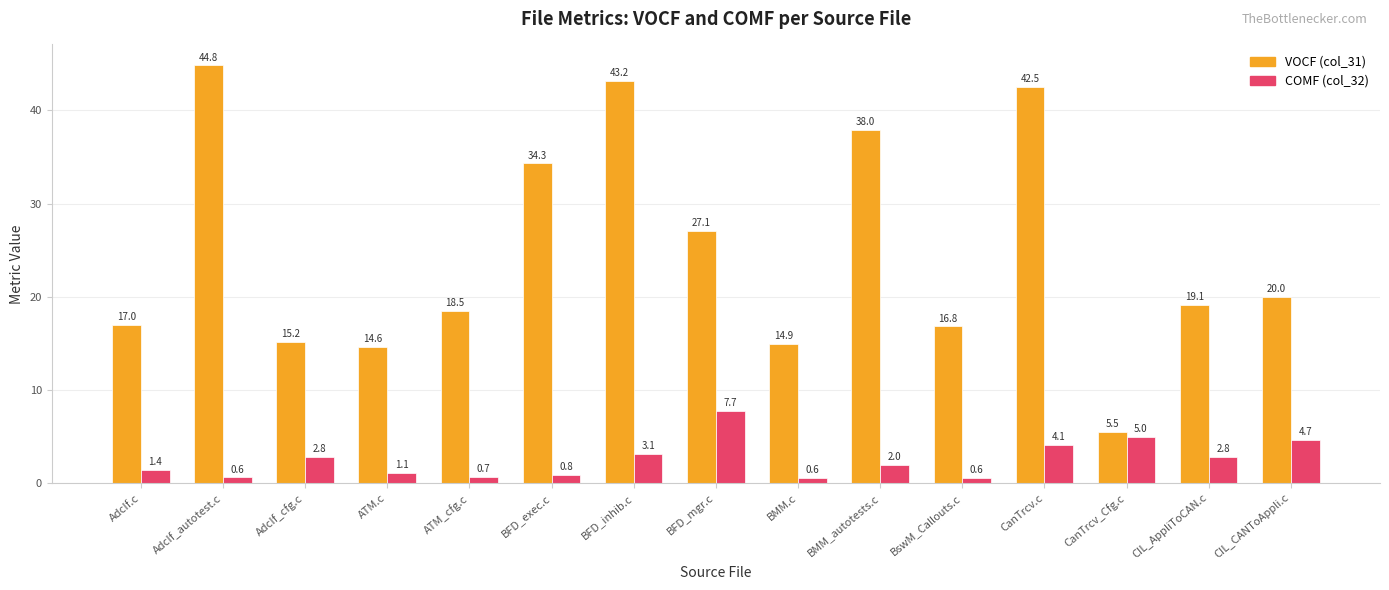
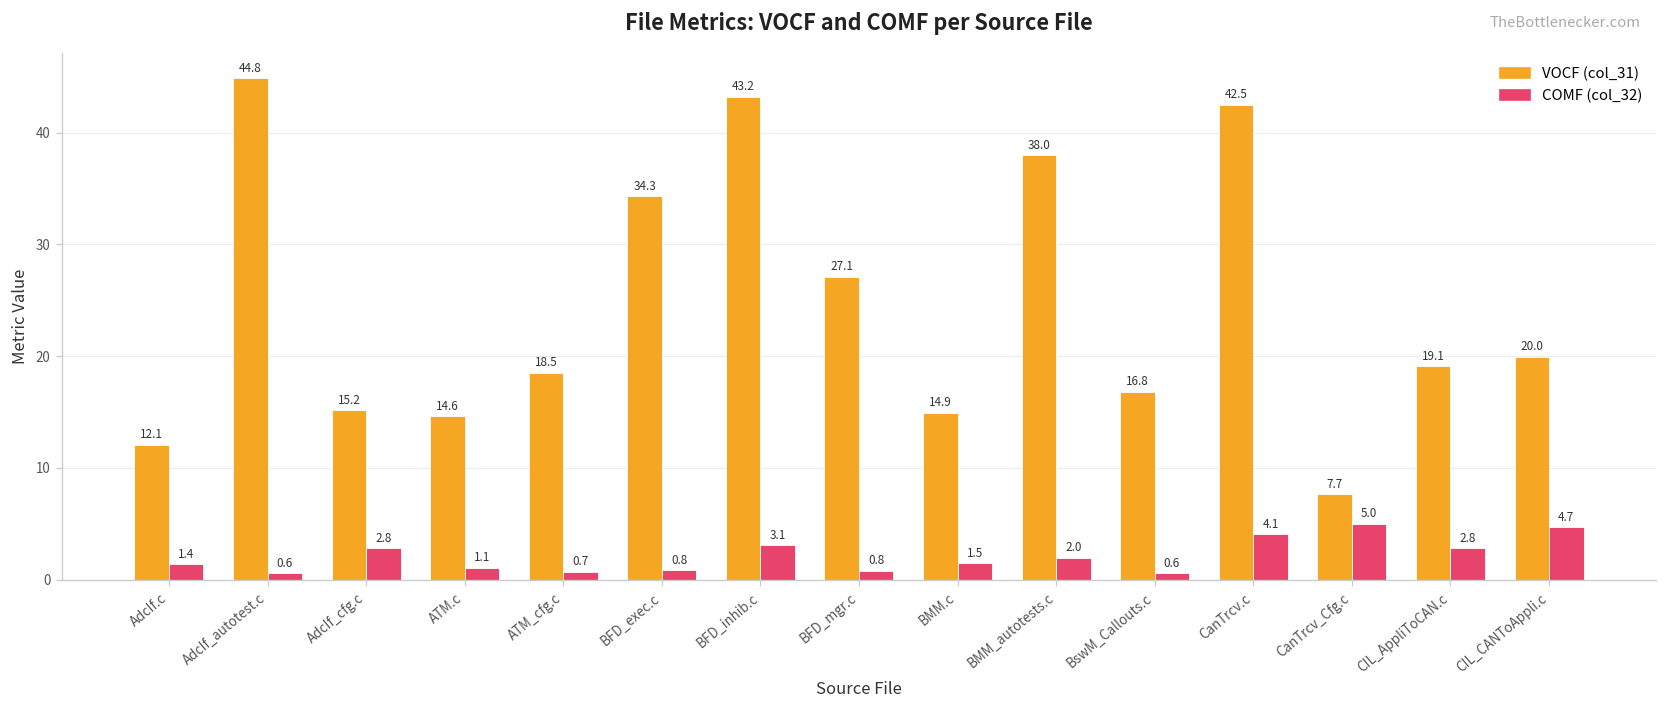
VOCF (col_31), AdcIf.c: 17.0 -> 12.1
COMF (col_32), BFD_mgr.c: 7.7 -> 0.8
COMF (col_32), BMM.c: 0.6 -> 1.5
VOCF (col_31), CanTrcv_Cfg.c: 5.5 -> 7.7
